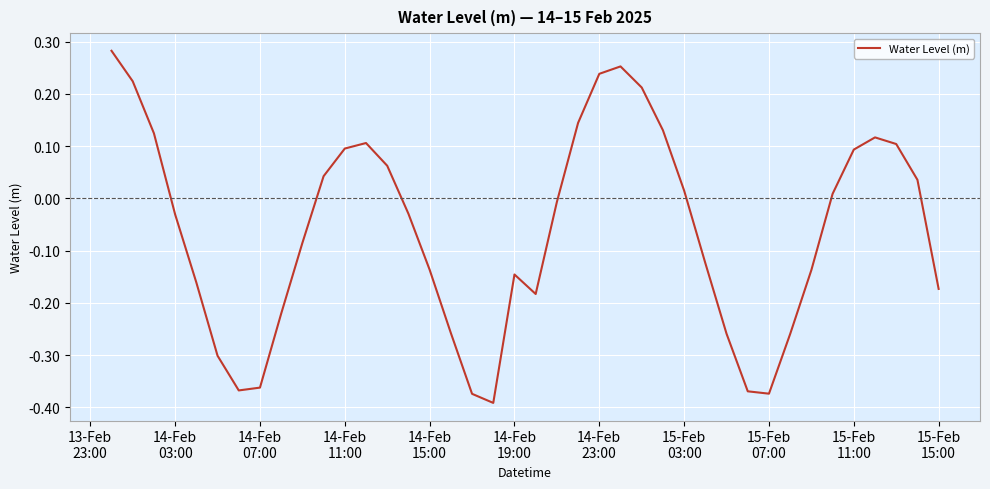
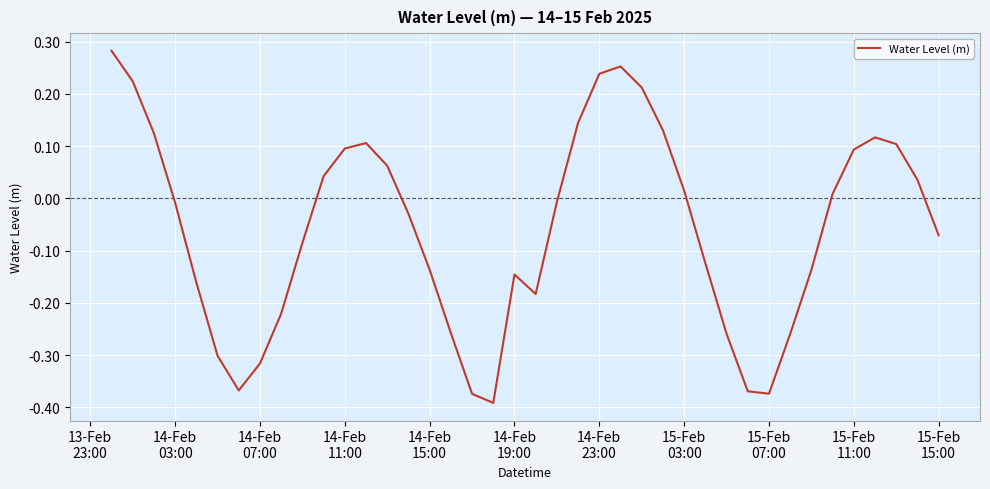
14-Feb 03:00: -0.03 -> -0.01
14-Feb 07:00: -0.36 -> -0.32
15-Feb 15:00: -0.17 -> -0.07
